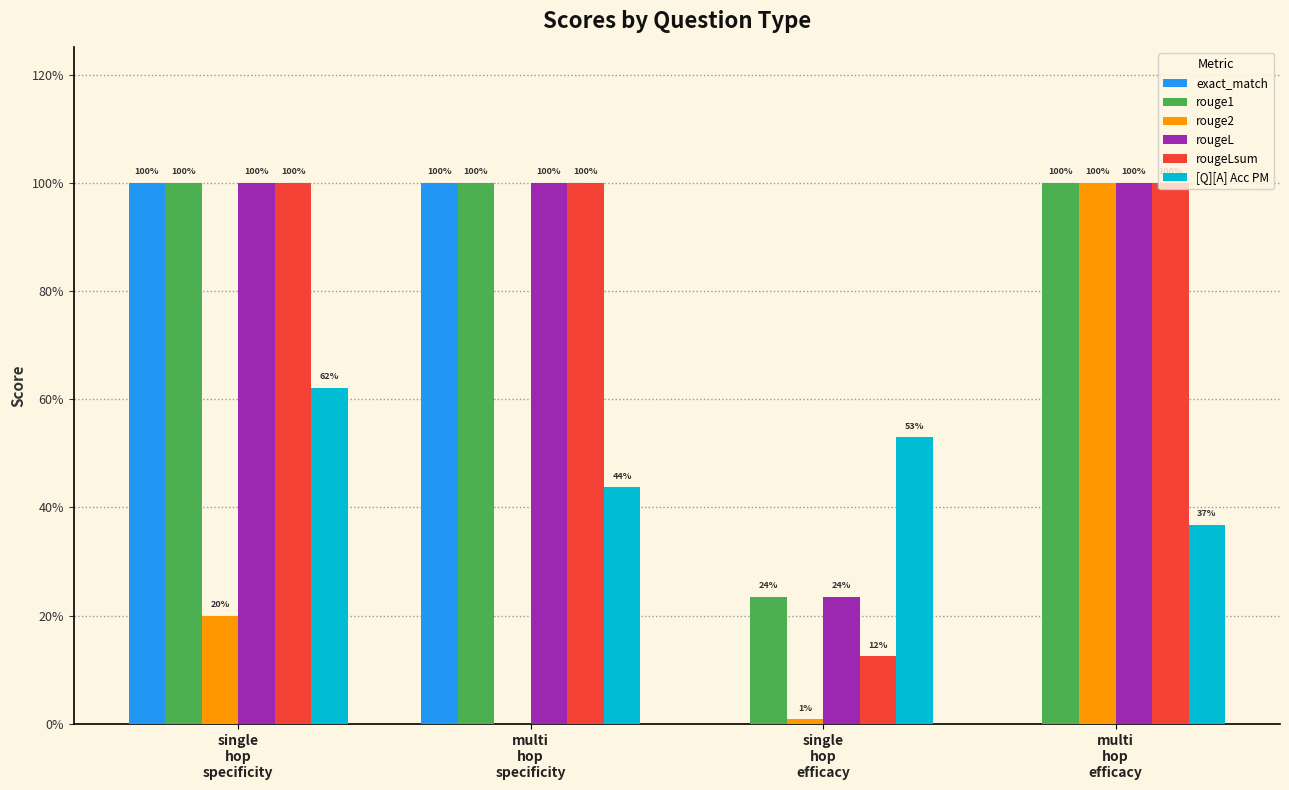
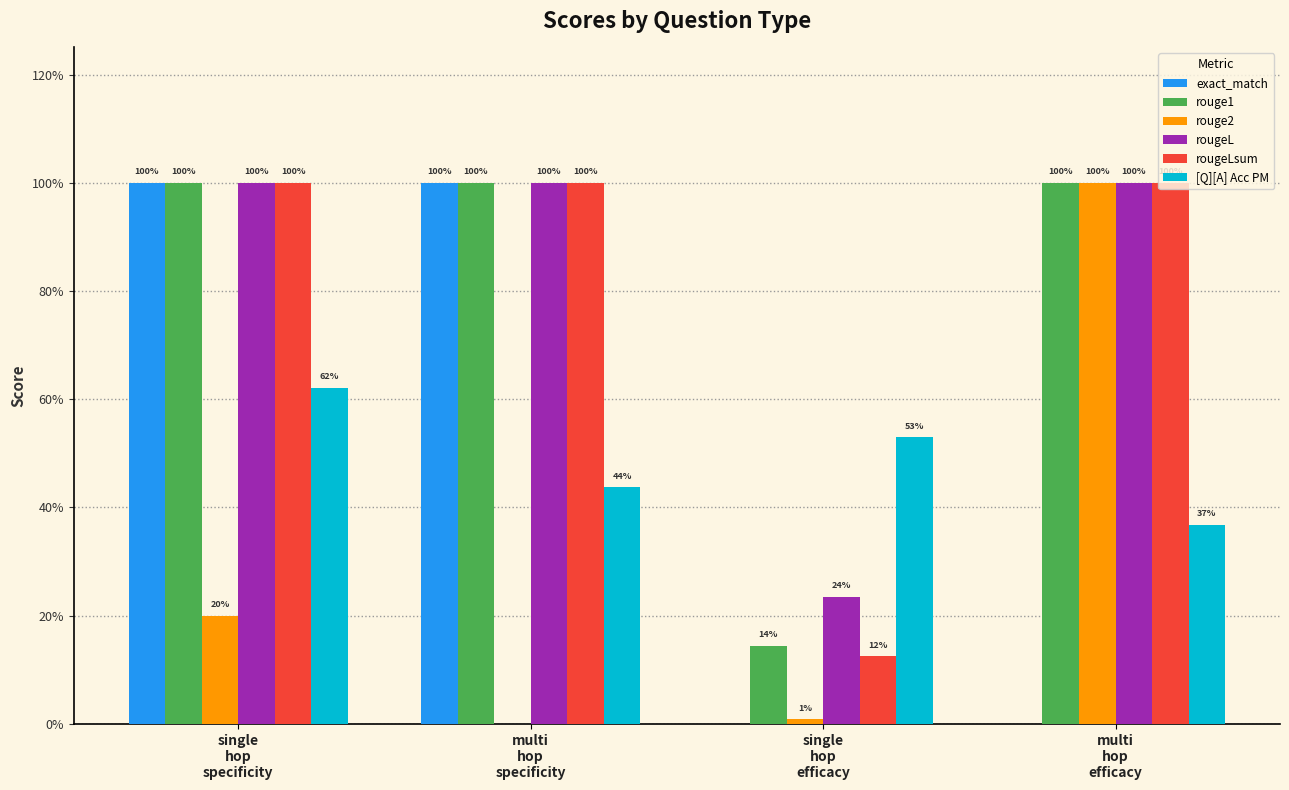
rouge1, single hop efficacy: 24% -> 14%
